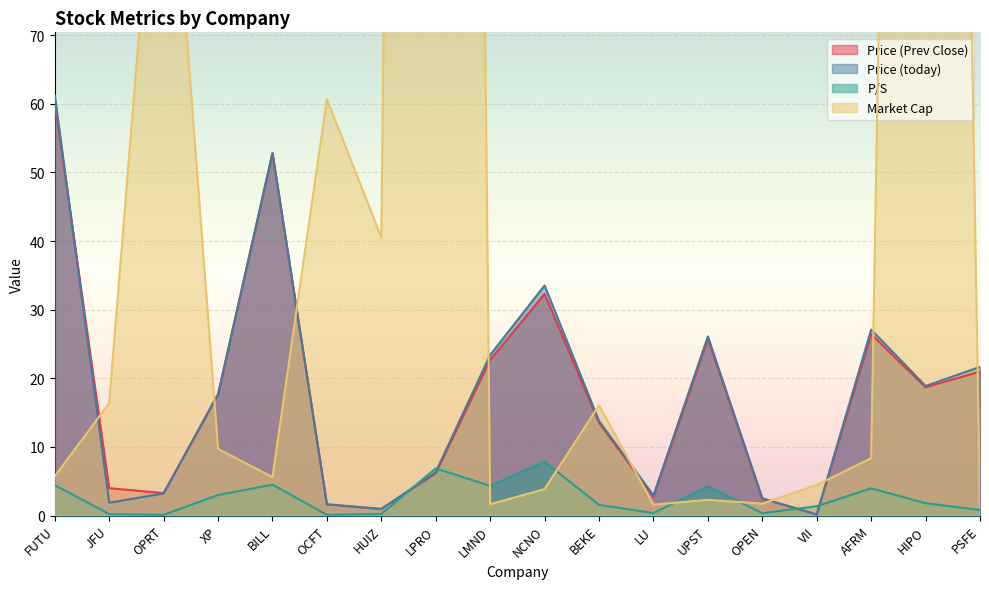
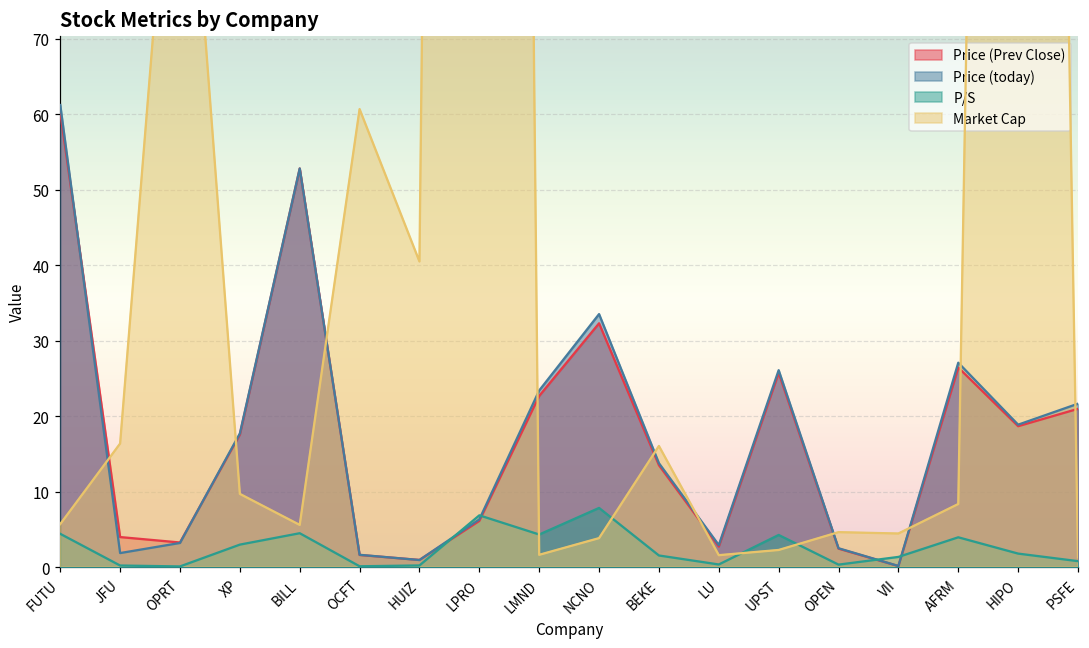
Market Cap, OPEN: 2 -> 5
